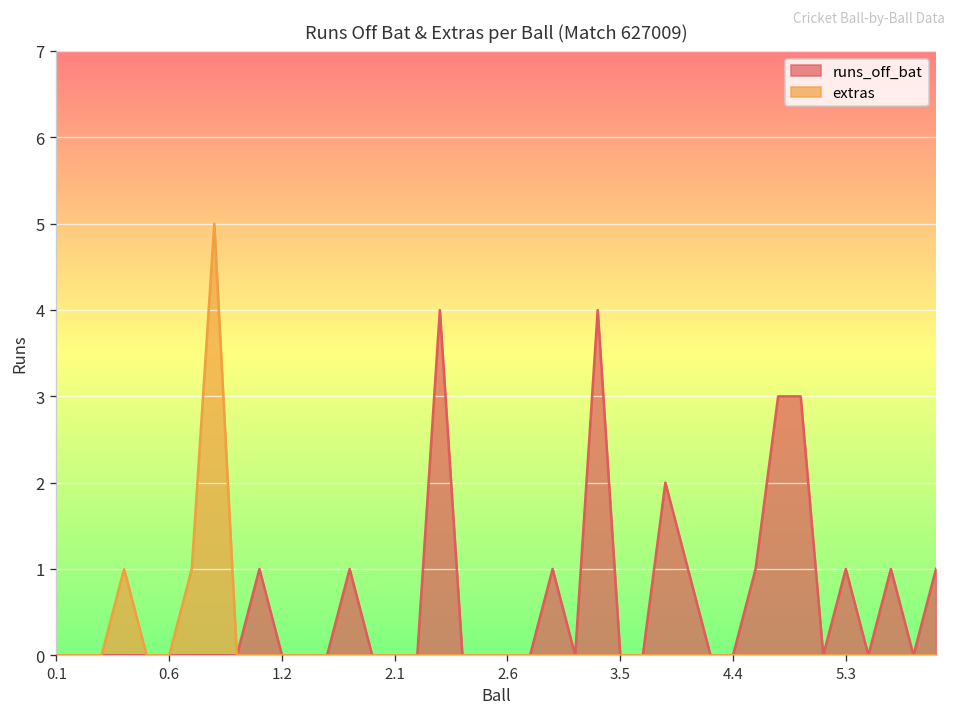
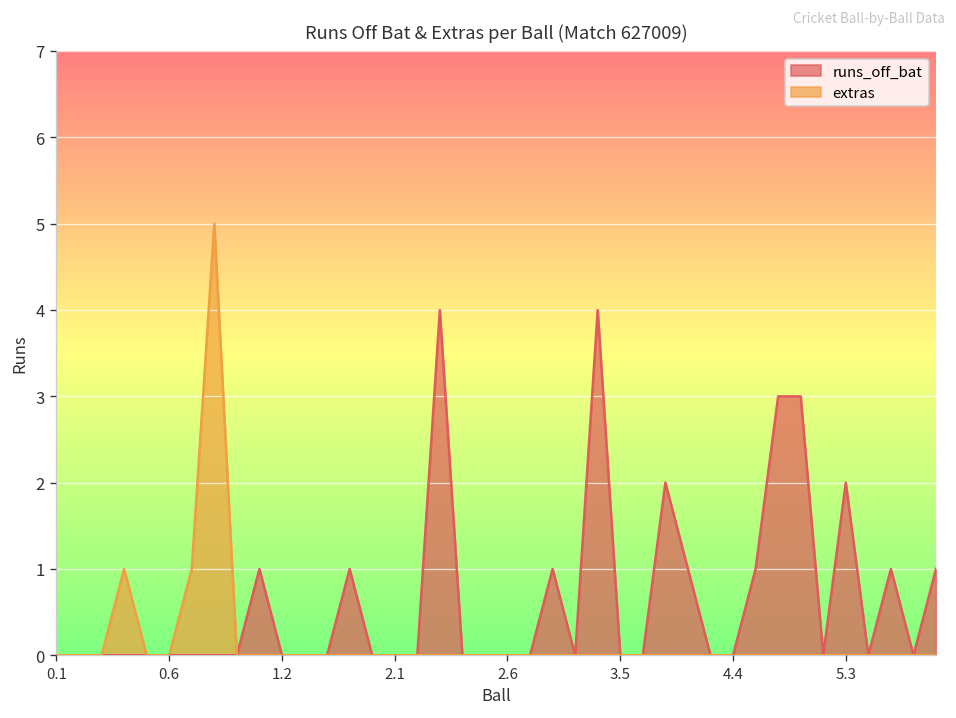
runs_off_bat, 5.3: 1 -> 2
